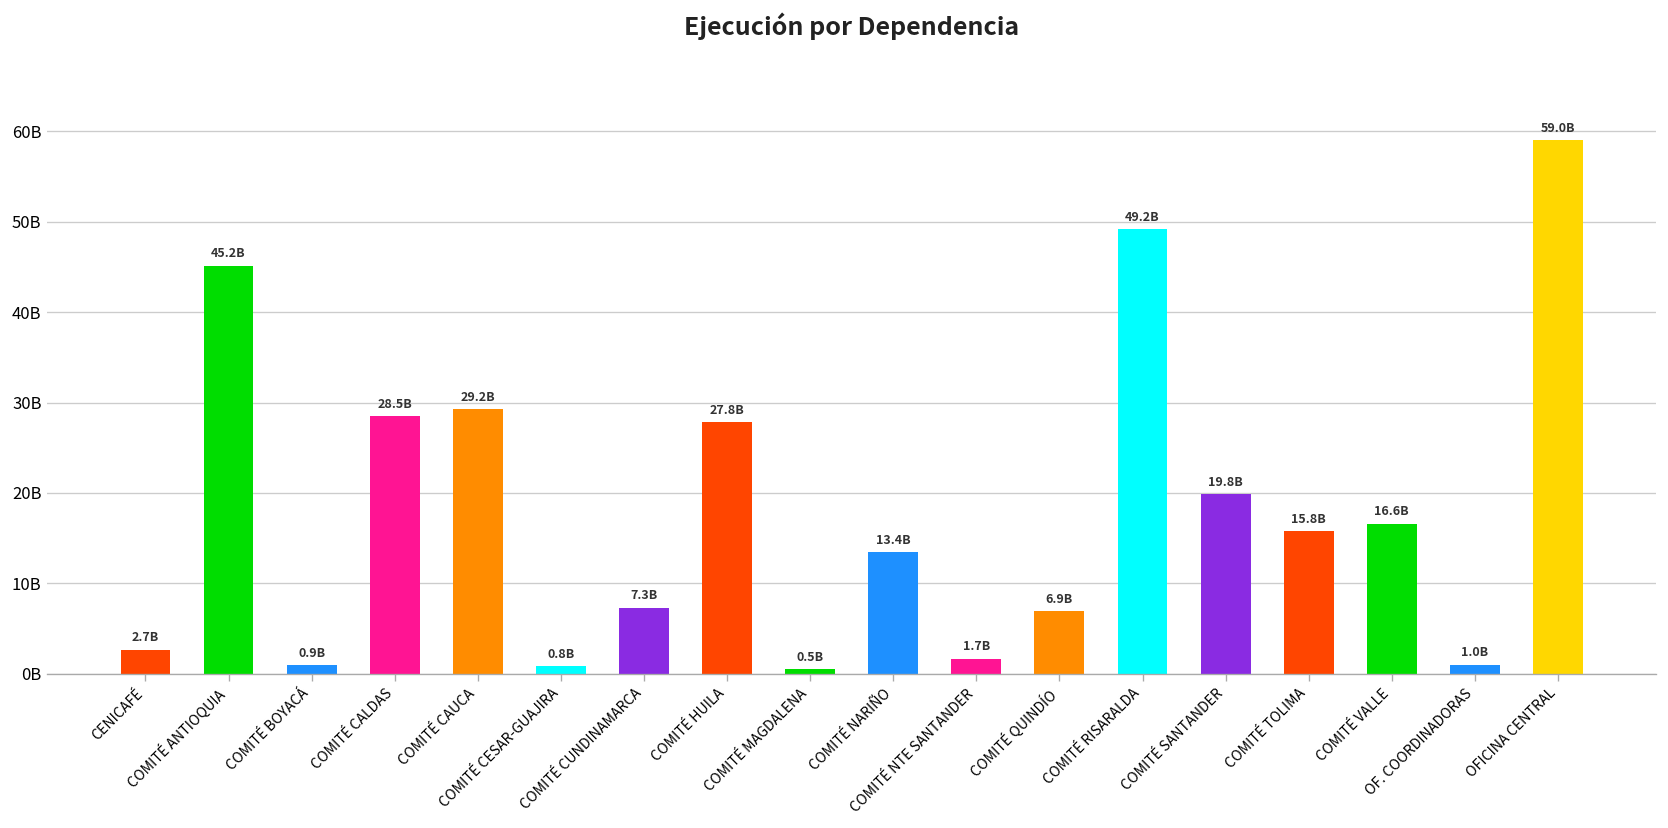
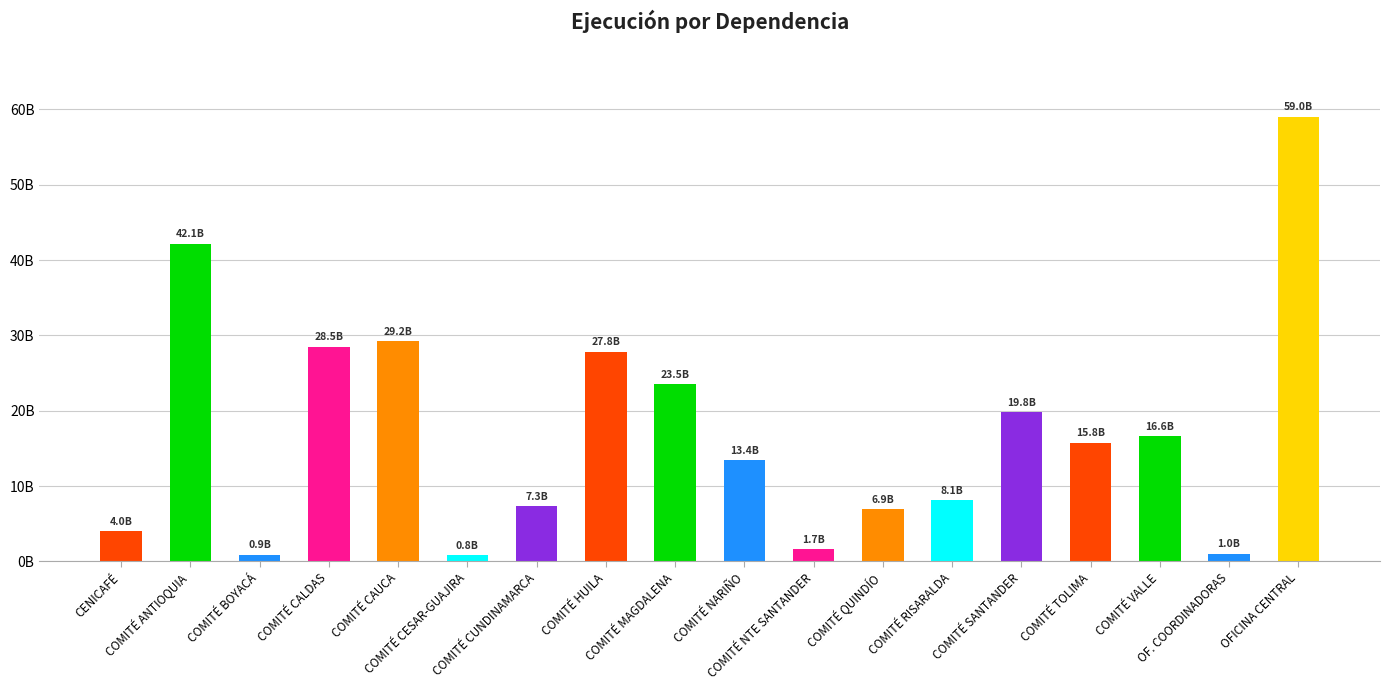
CENICAFÉ: 2.7B -> 4.0B
COMITÉ ANTIOQUIA: 45.2B -> 42.1B
COMITÉ MAGDALENA: 0.5B -> 23.5B
COMITÉ RISARALDA: 49.2B -> 8.1B
